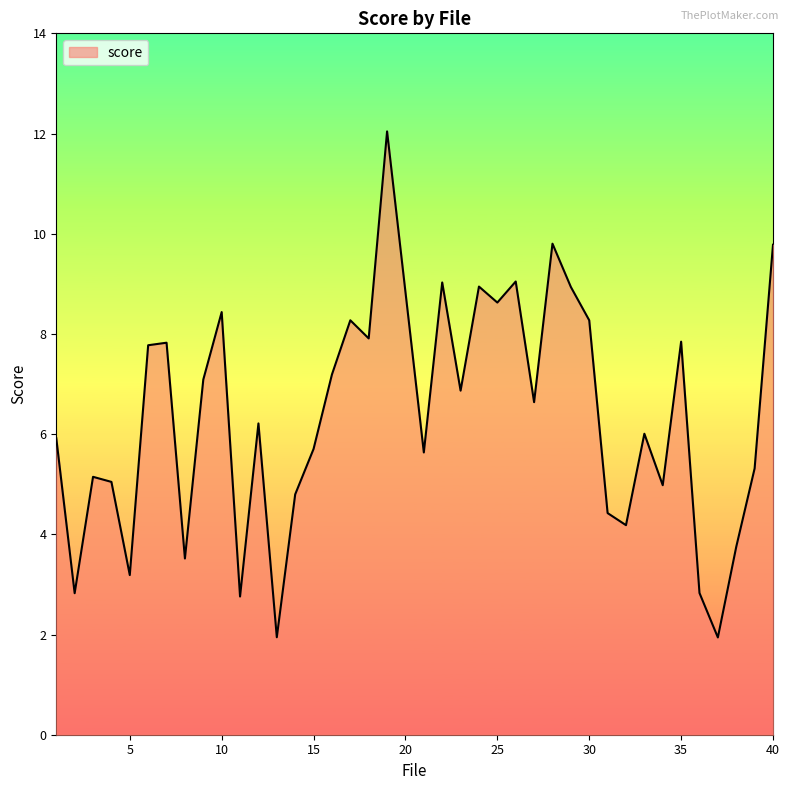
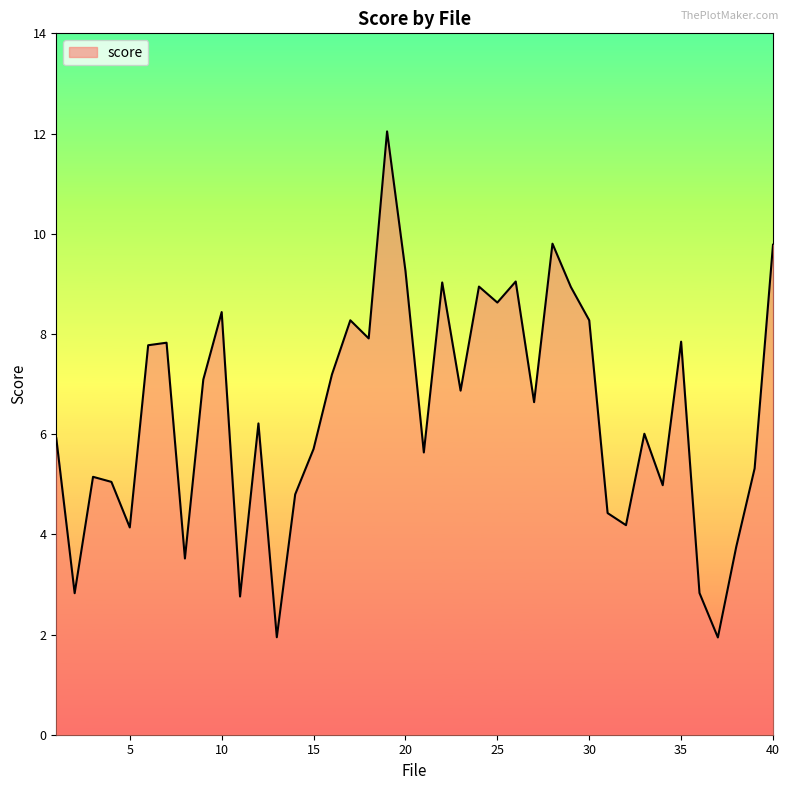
5: 3.2 -> 4.1
20: 8.8 -> 9.3
